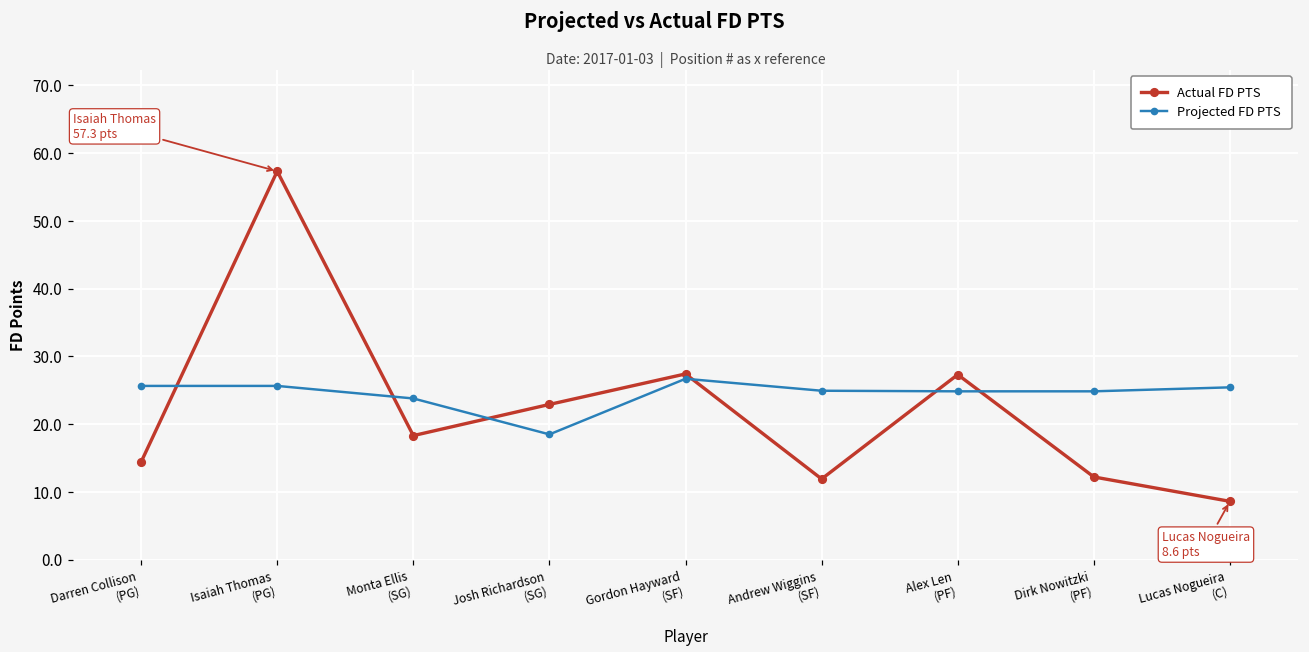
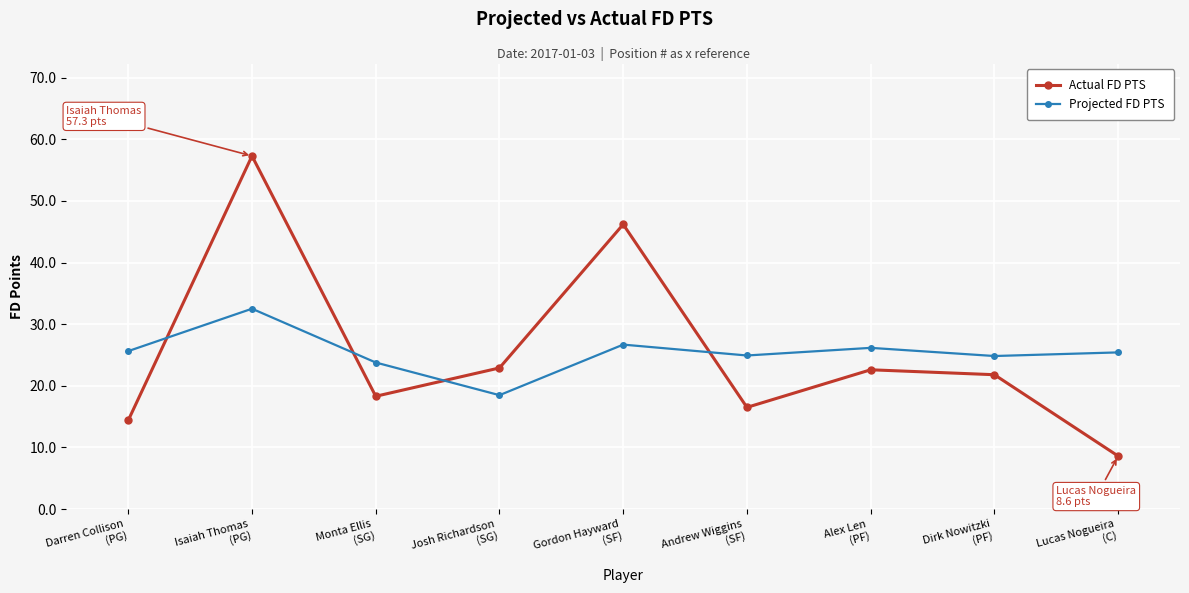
Projected FD PTS, Isaiah Thomas (PG): 26 -> 33
Actual FD PTS, Gordon Hayward (SF): 27 -> 46
Actual FD PTS, Andrew Wiggins (SF): 12 -> 17
Actual FD PTS, Alex Len (PF): 27 -> 23
Projected FD PTS, Alex Len (PF): 25 -> 26
Actual FD PTS, Dirk Nowitzki (PF): 12 -> 22
